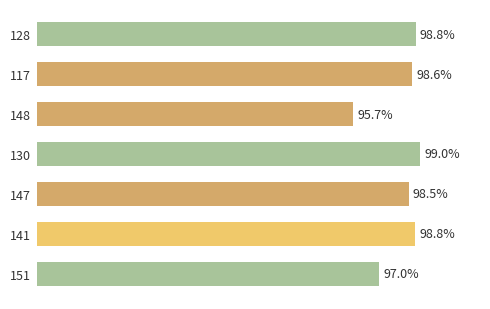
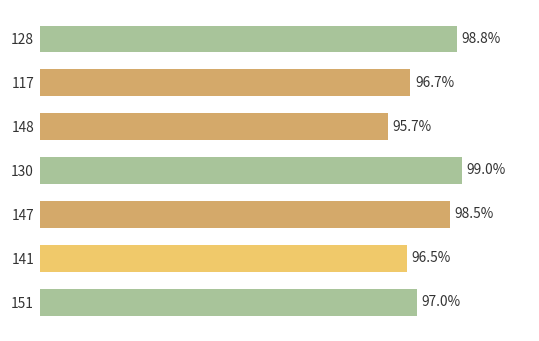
117: 98.6% -> 96.7%
141: 98.8% -> 96.5%
